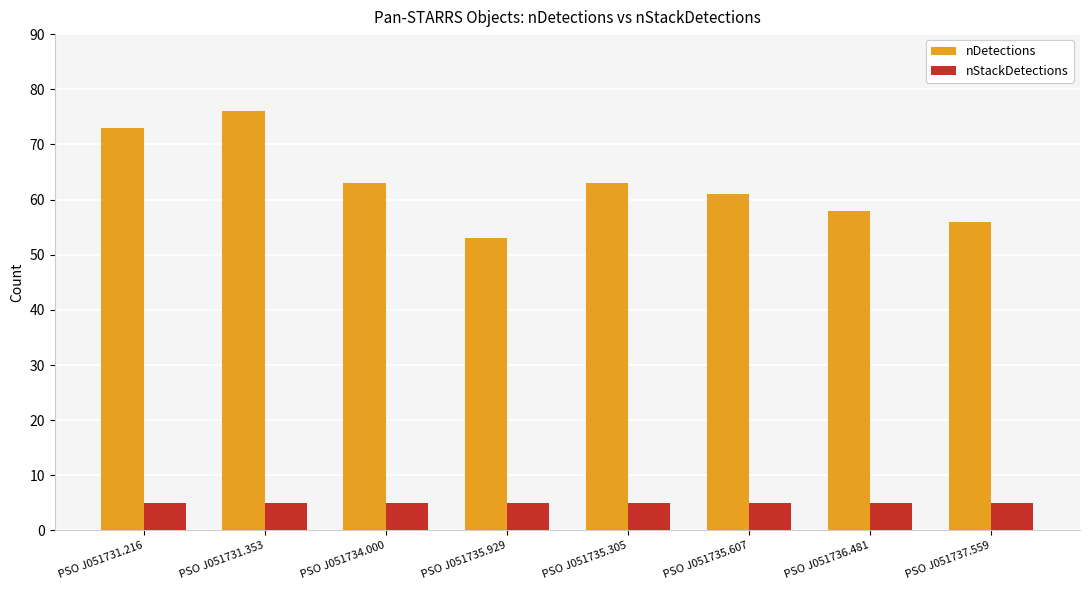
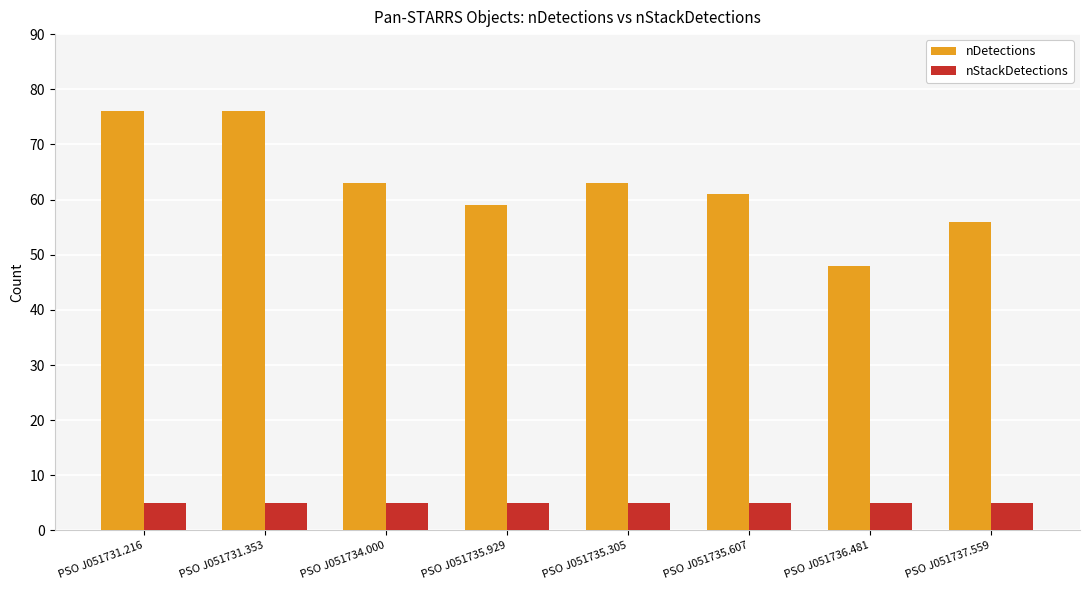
nDetections, PSO J051731.216: 73 -> 76
nDetections, PSO J051735.929: 53 -> 59
nDetections, PSO J051736.481: 58 -> 48
